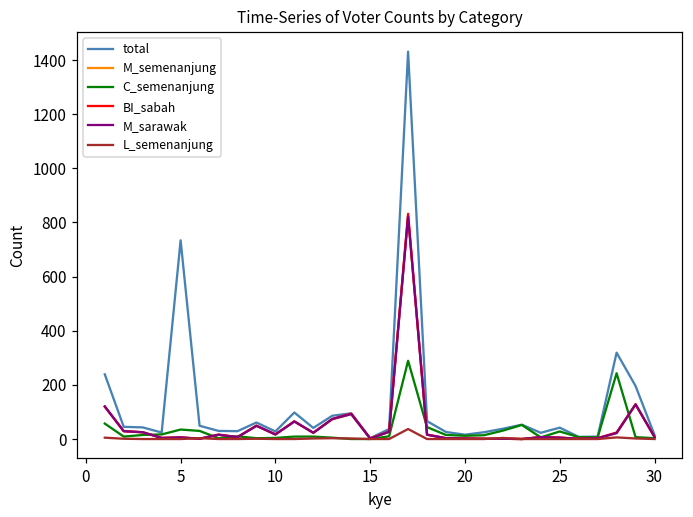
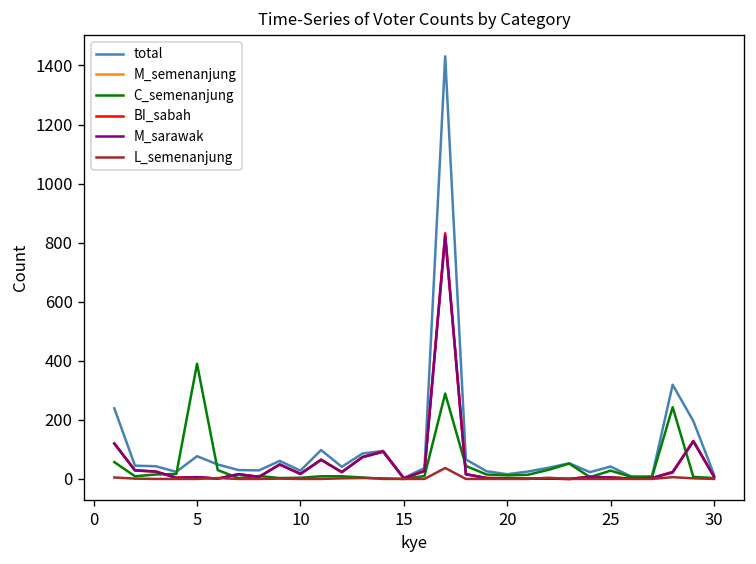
total, 5: 730 -> 80
C_semenanjung, 5: 40 -> 390
